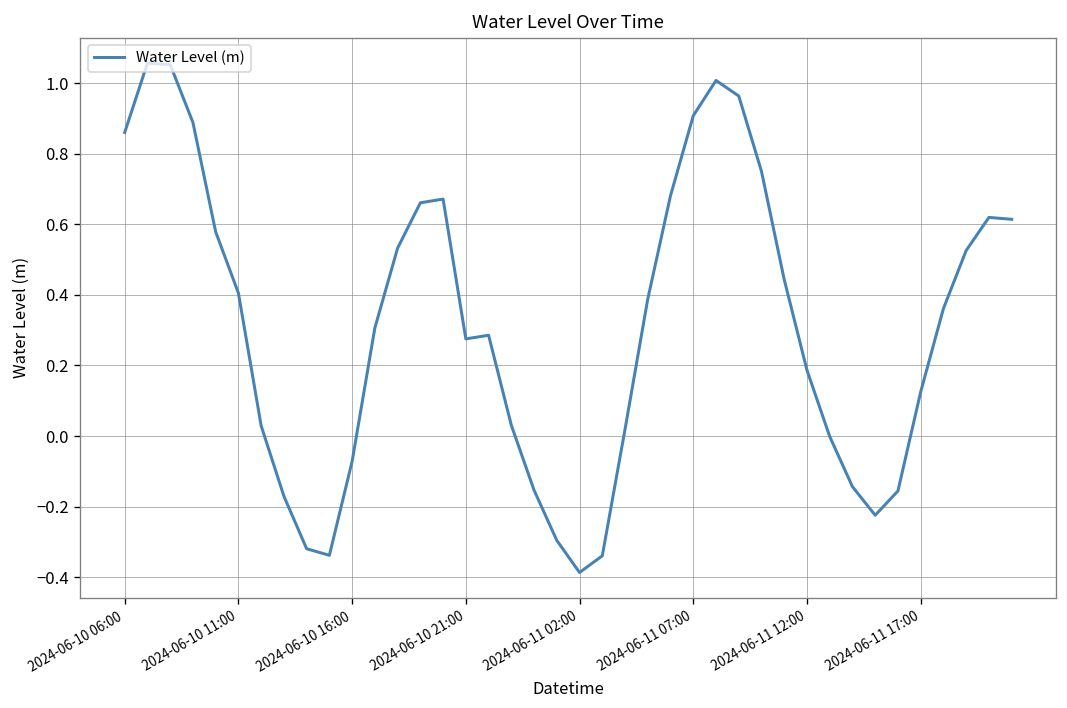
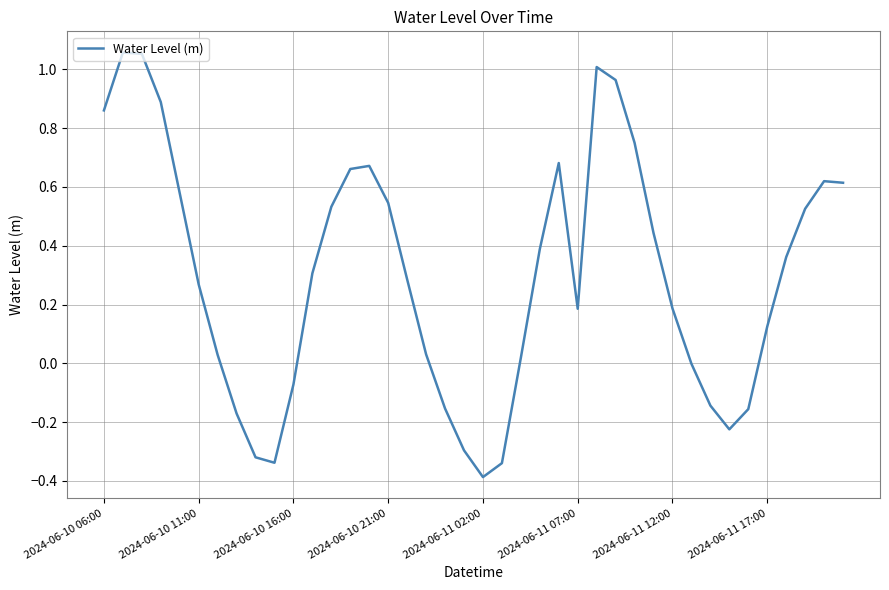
2024-06-10 11:00: 0.41 -> 0.27
2024-06-10 21:00: 0.28 -> 0.55
2024-06-11 07:00: 0.91 -> 0.19
